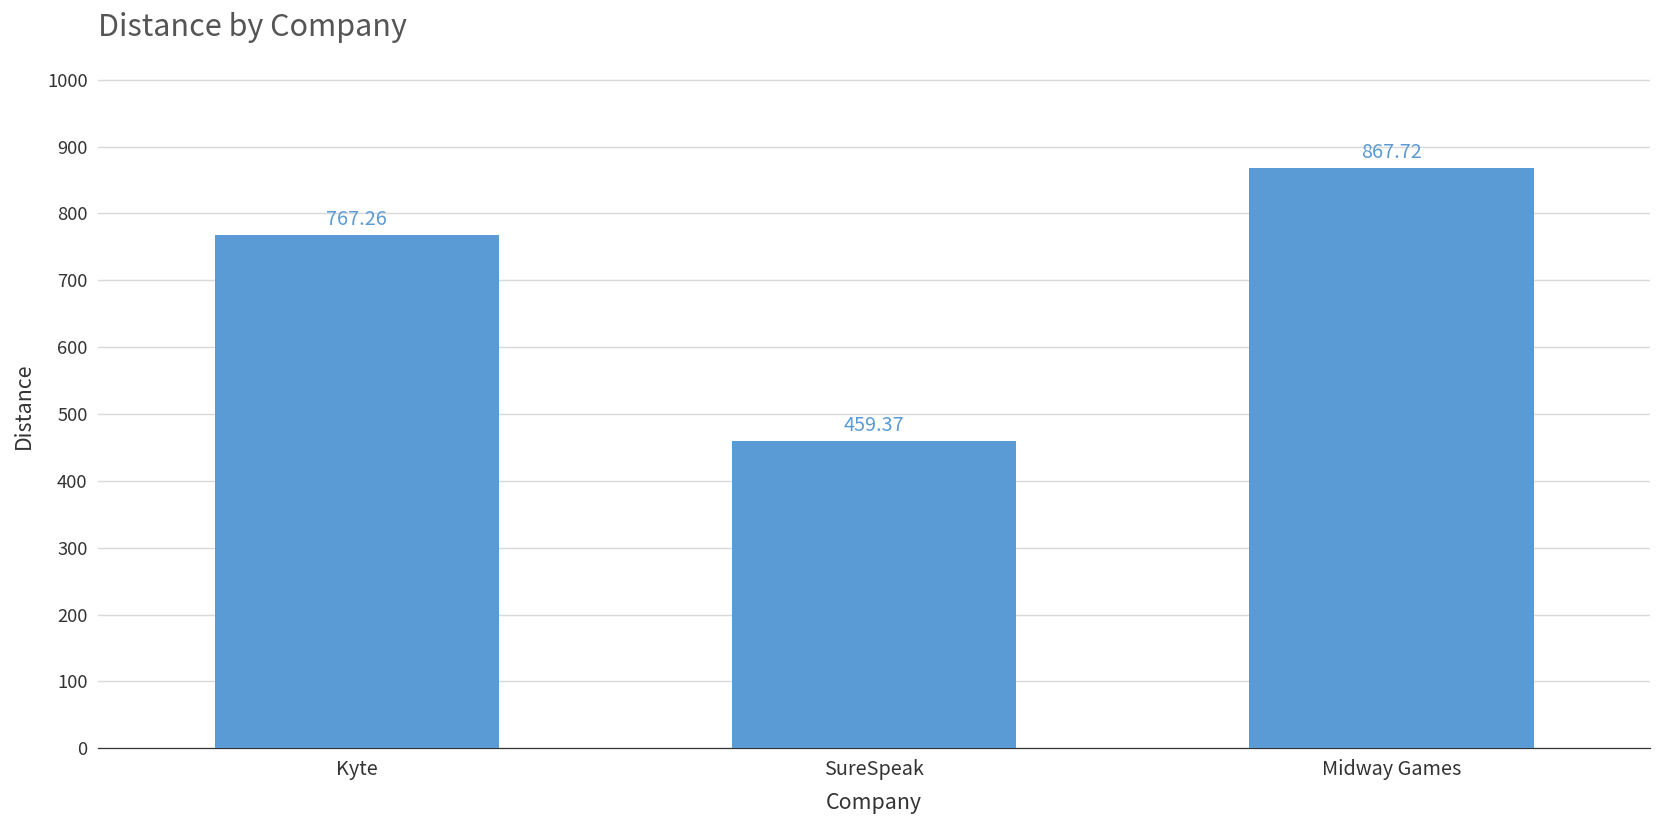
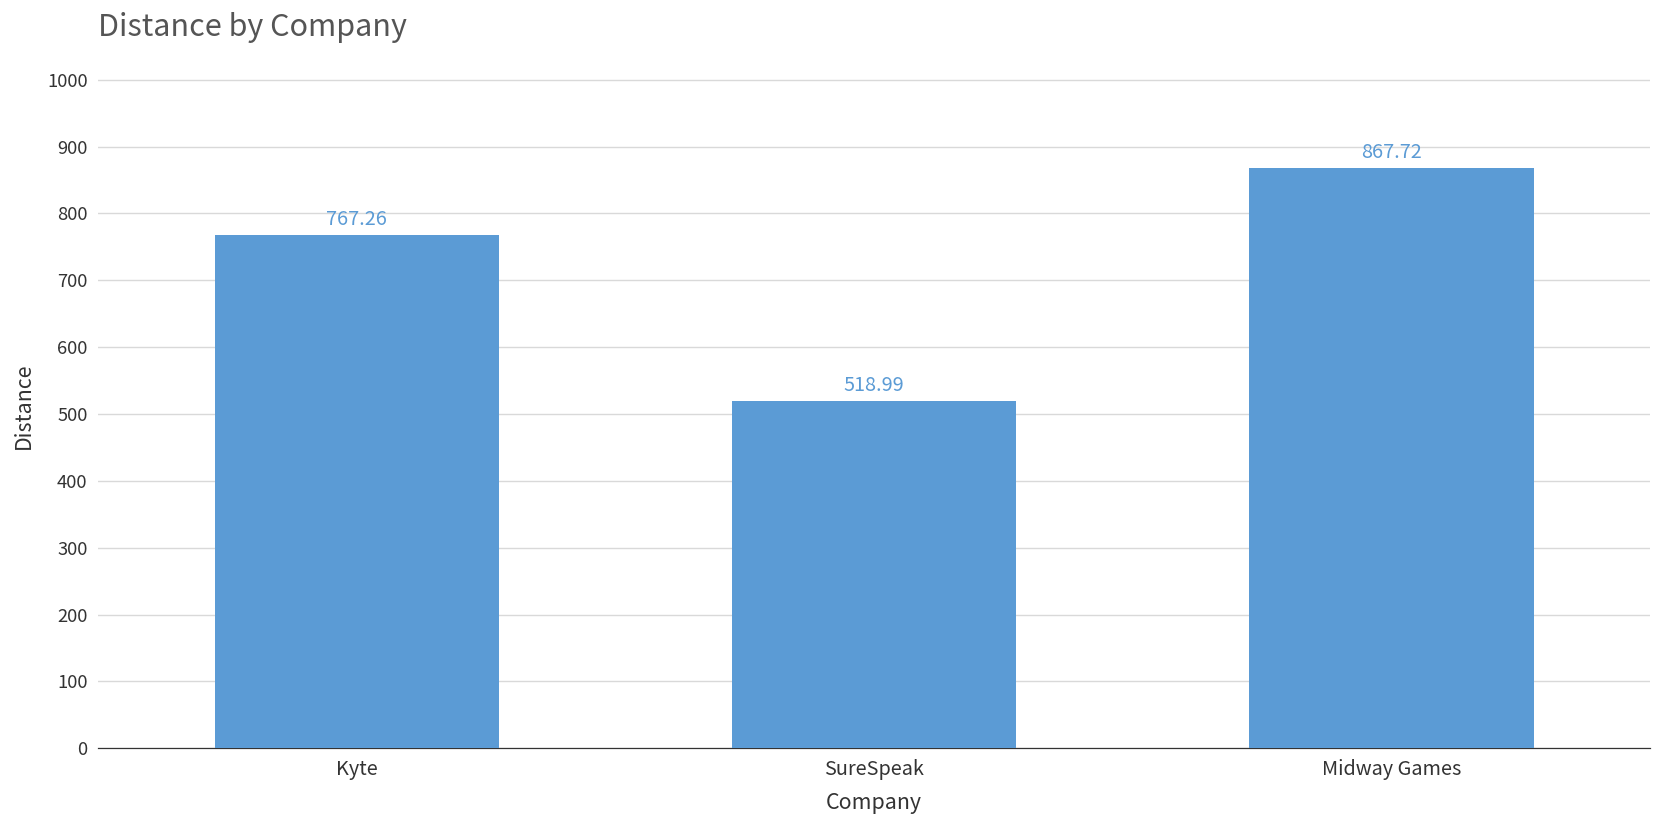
SureSpeak: 459.37 -> 518.99
